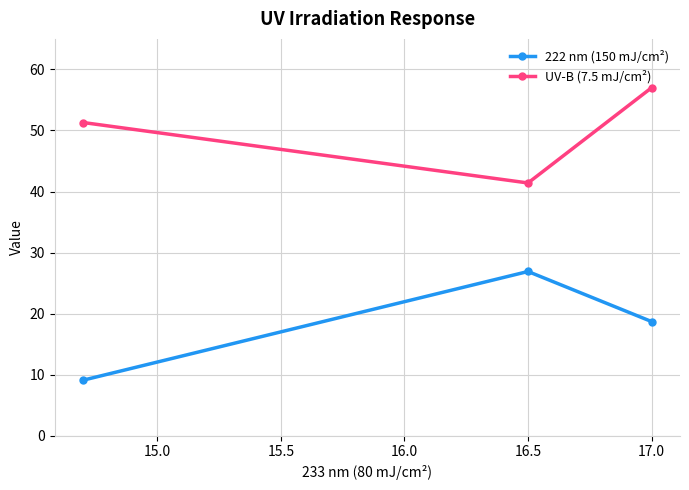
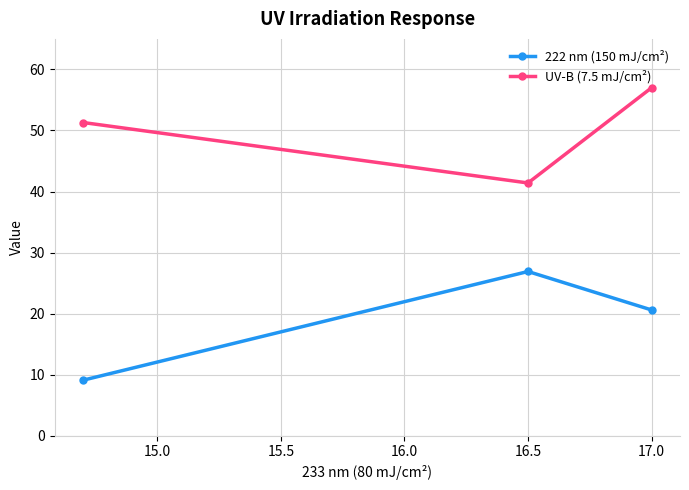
222 nm (150 mJ/cm²), 17.0: 19 -> 21
